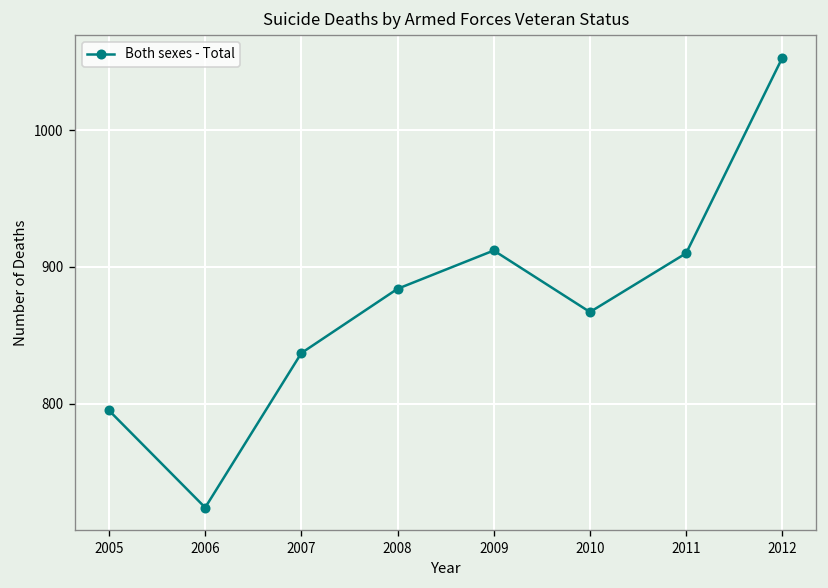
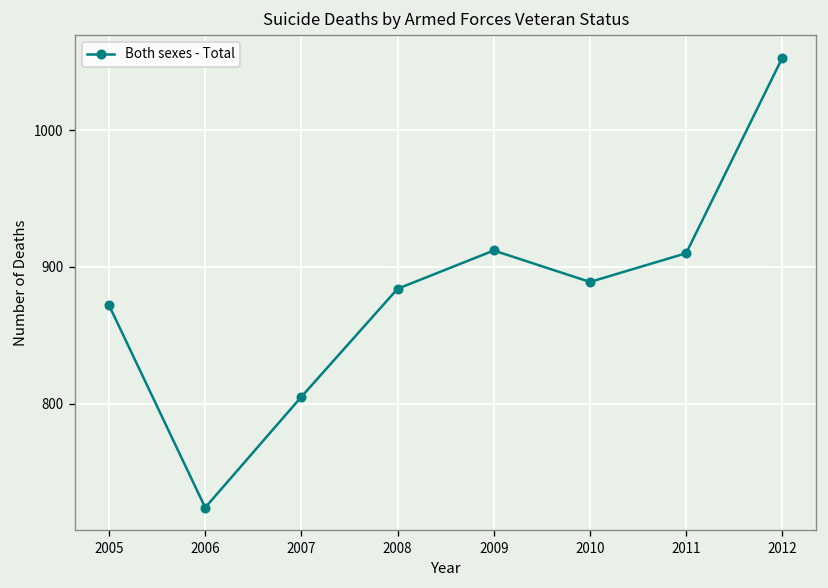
2005: 795 -> 872
2007: 837 -> 805
2010: 867 -> 889
